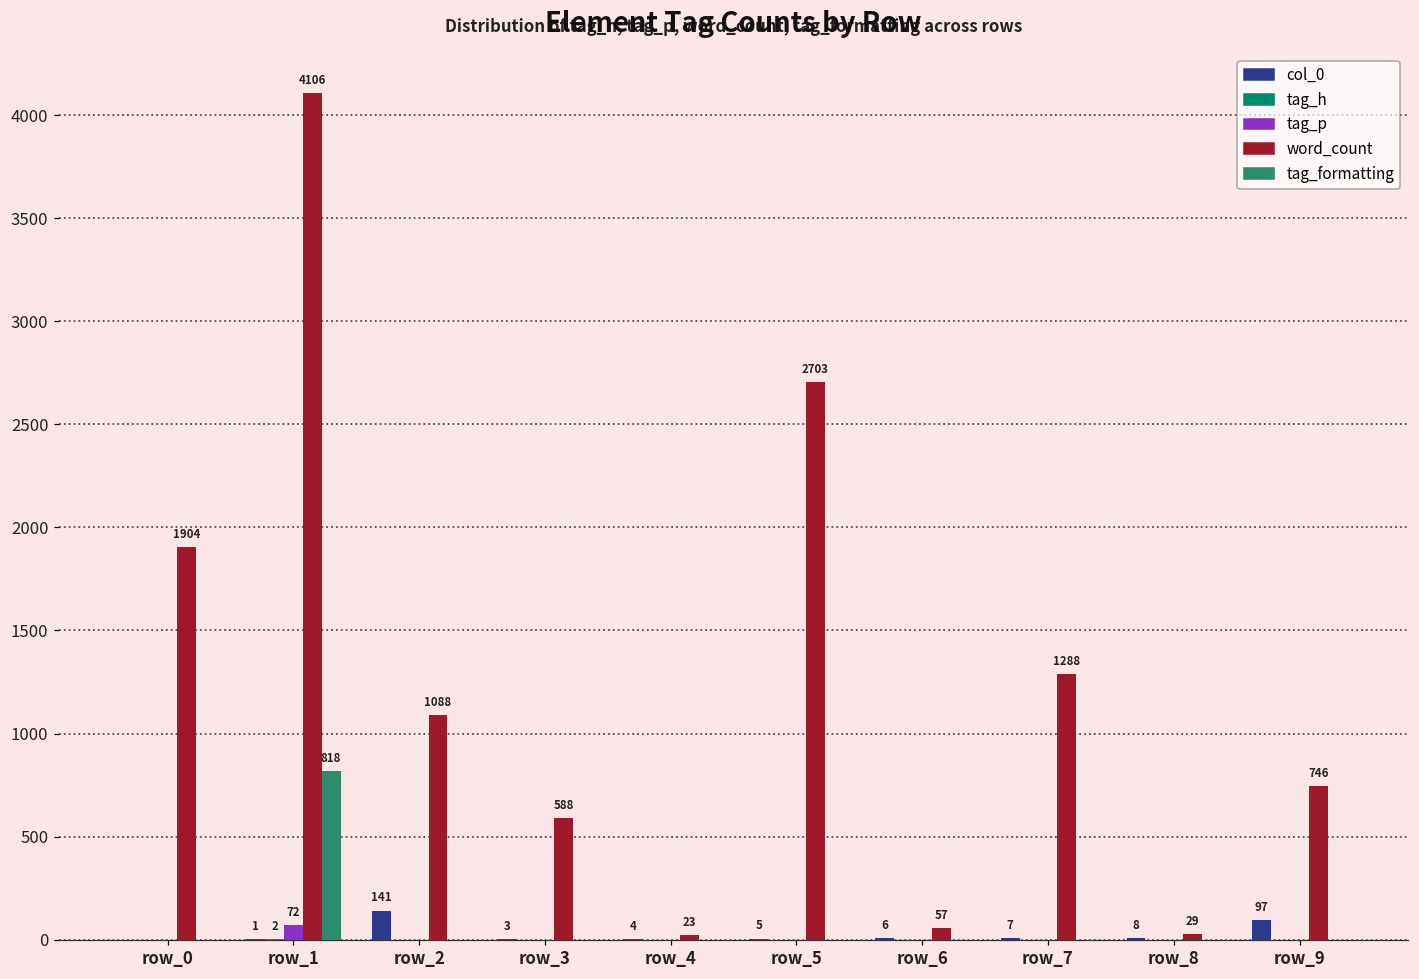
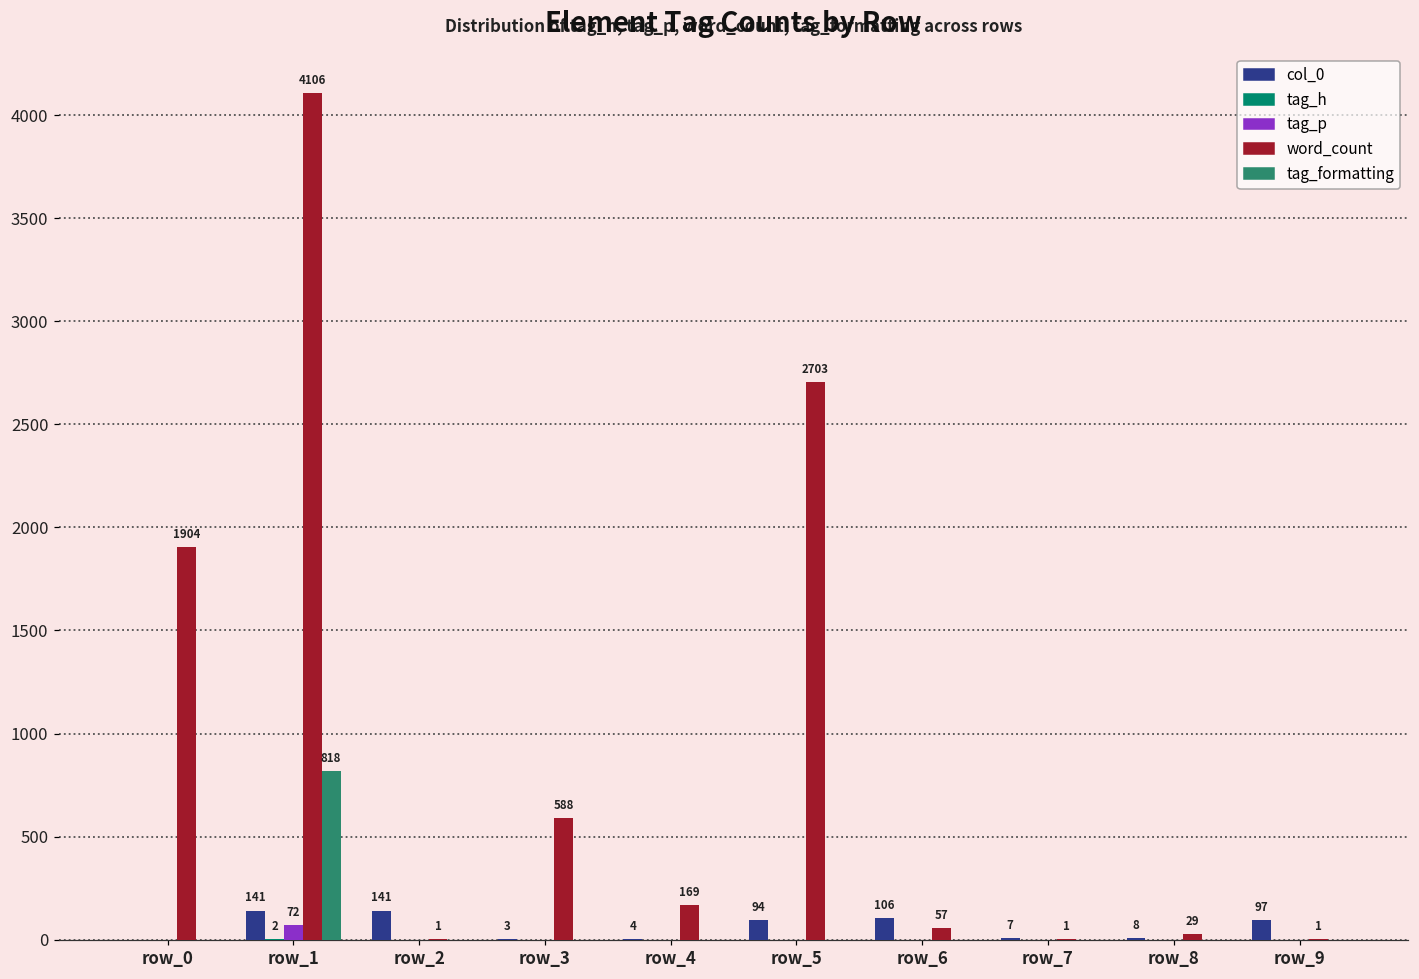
col_0, row_1: 1 -> 141
word_count, row_2: 1088 -> 1
word_count, row_4: 23 -> 169
col_0, row_5: 5 -> 94
col_0, row_6: 6 -> 106
word_count, row_7: 1288 -> 1
word_count, row_9: 746 -> 1
